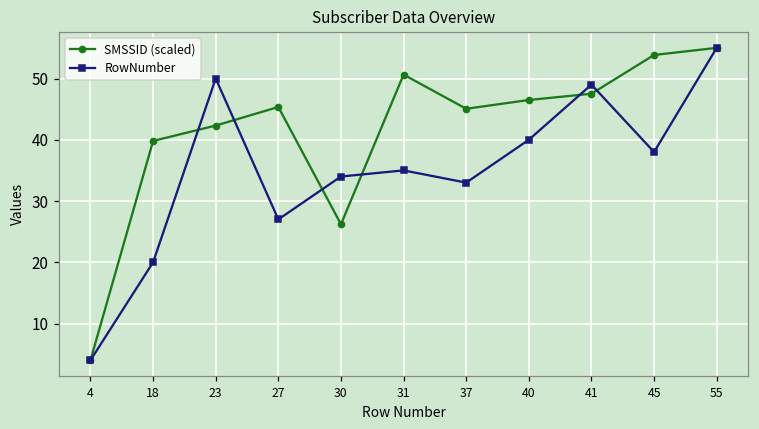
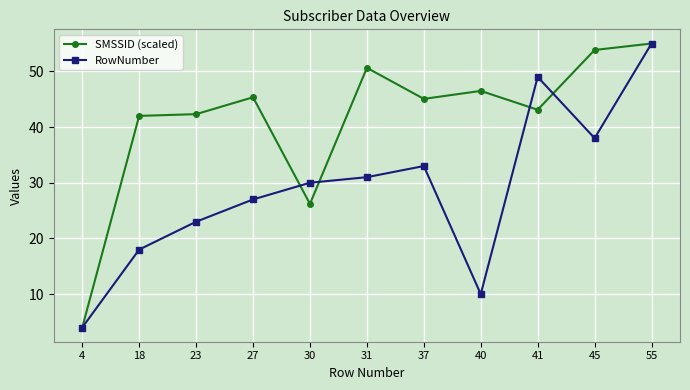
SMSSID (scaled), 18: 40 -> 42
RowNumber, 18: 20 -> 18
RowNumber, 23: 50 -> 23
RowNumber, 30: 34 -> 30
RowNumber, 31: 35 -> 31
RowNumber, 40: 40 -> 10
SMSSID (scaled), 41: 48 -> 43
